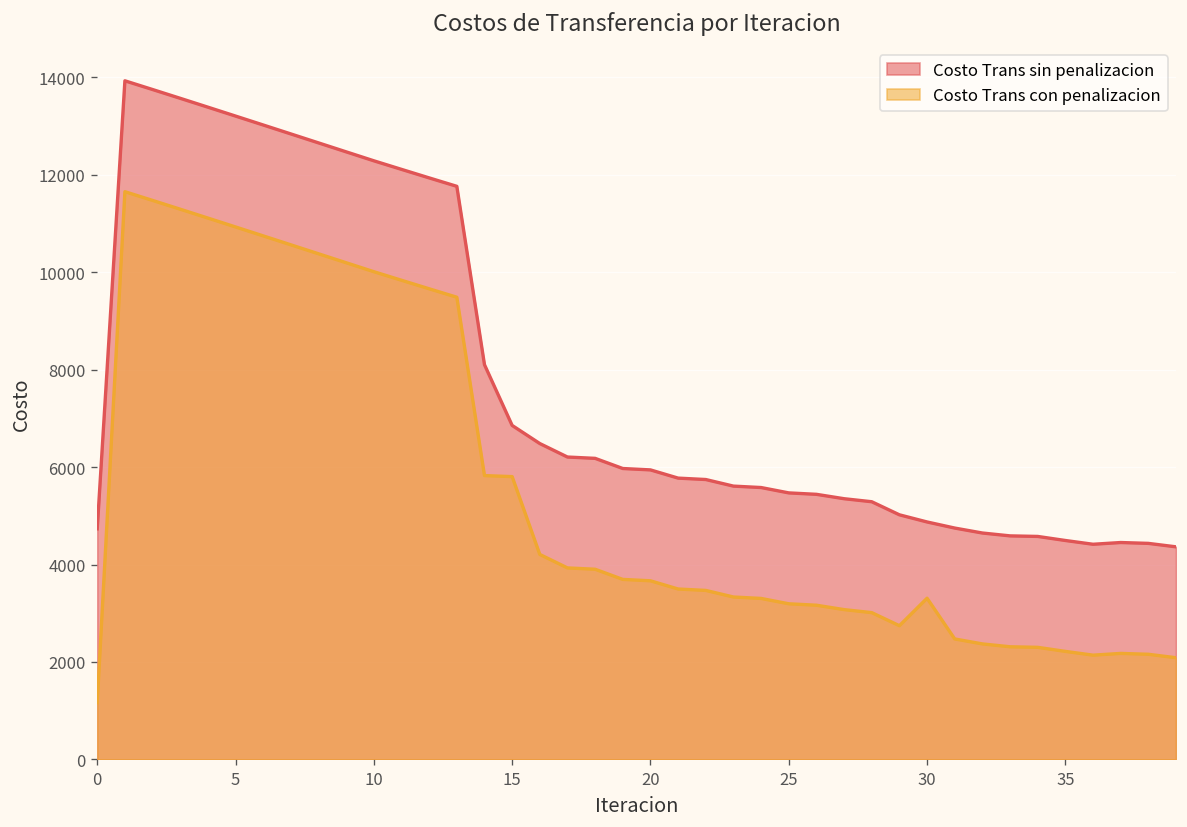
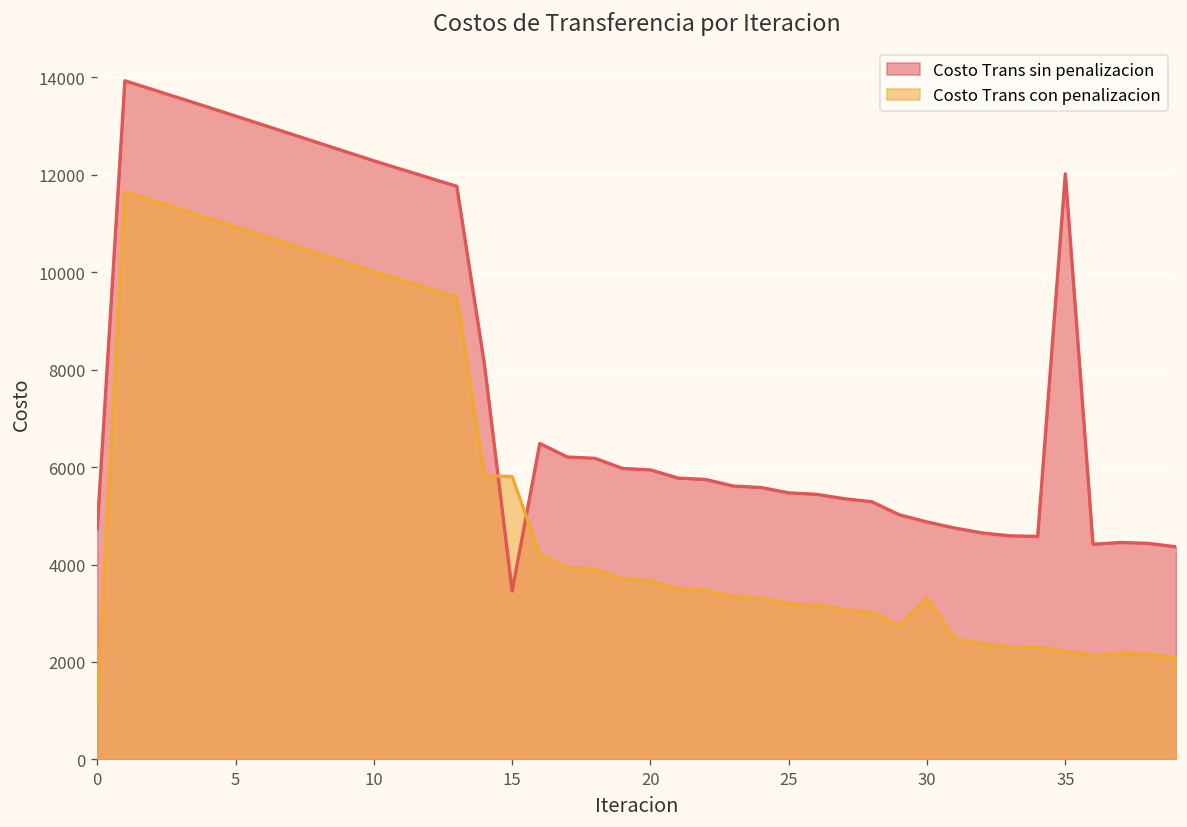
Costo Trans sin penalizacion, 15: 6900 -> 3500
Costo Trans sin penalizacion, 35: 4500 -> 12000
